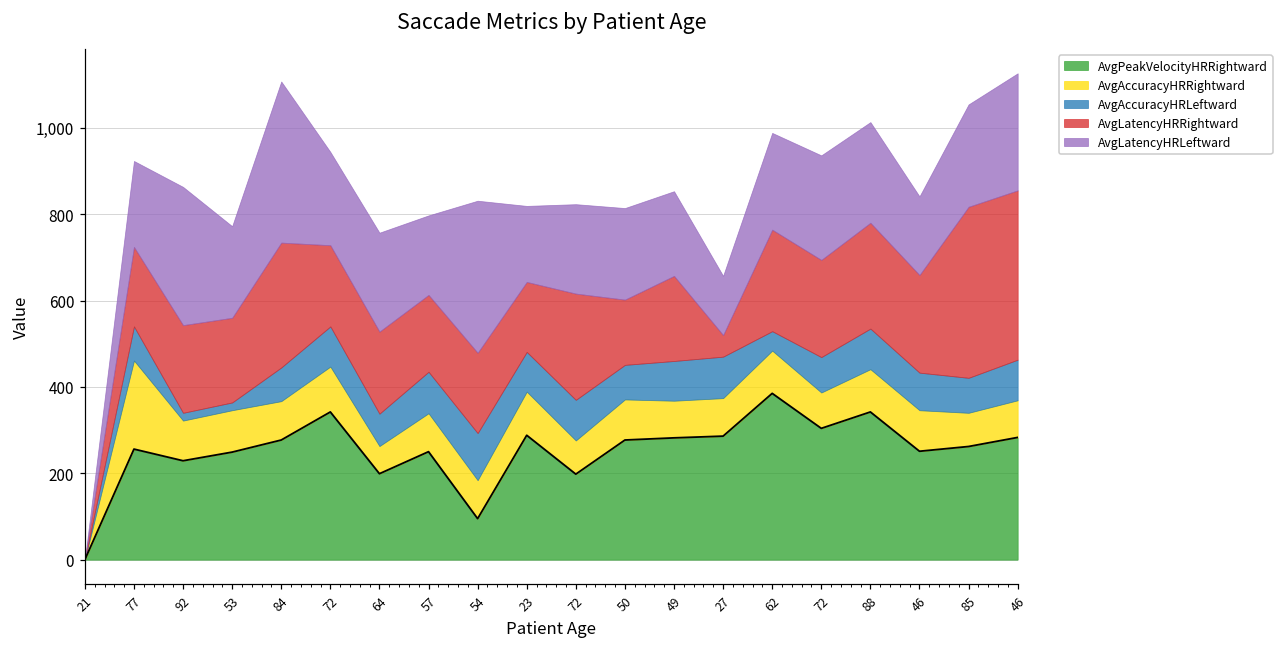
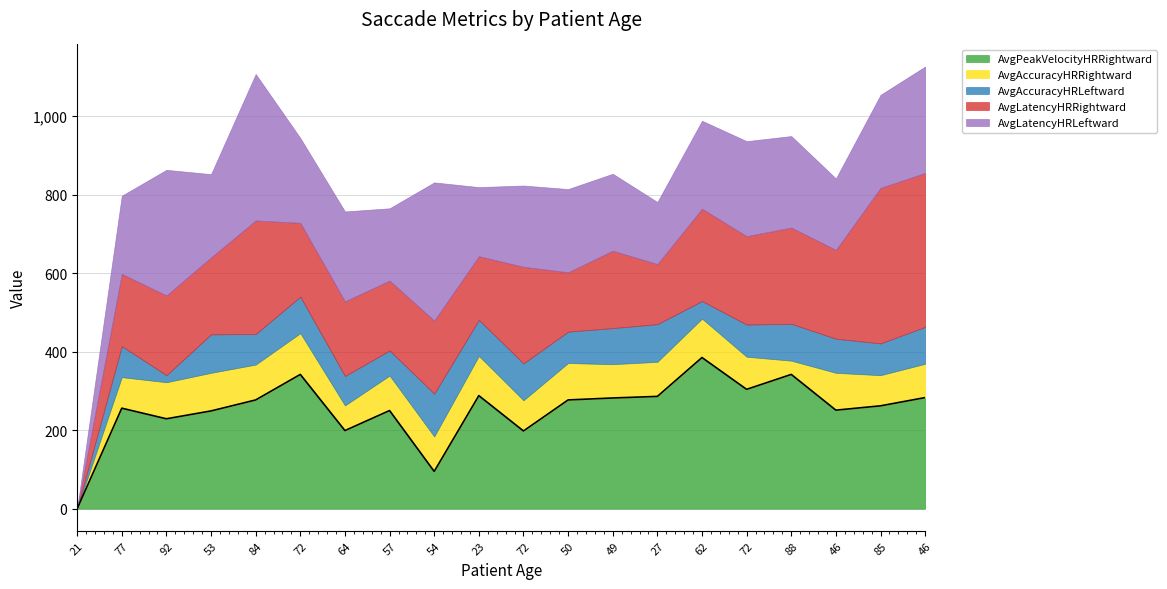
AvgAccuracyHRRightward, 77: 210 -> 80
AvgAccuracyHRLeftward, 53: 20 -> 100
AvgAccuracyHRLeftward, 57: 100 -> 60
AvgLatencyHRRightward, 27: 50 -> 150
AvgLatencyHRLeftward, 27: 140 -> 160
AvgAccuracyHRRightward, 88: 100 -> 40
